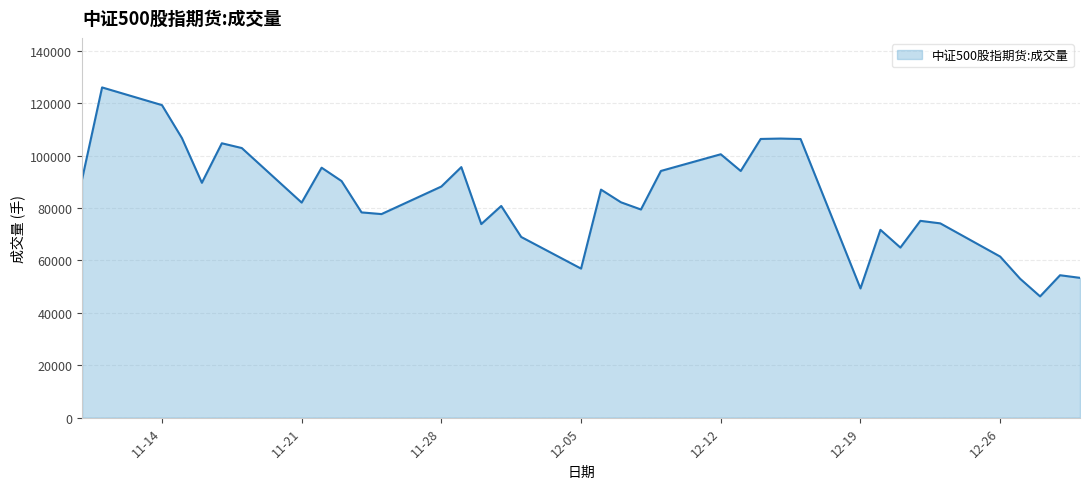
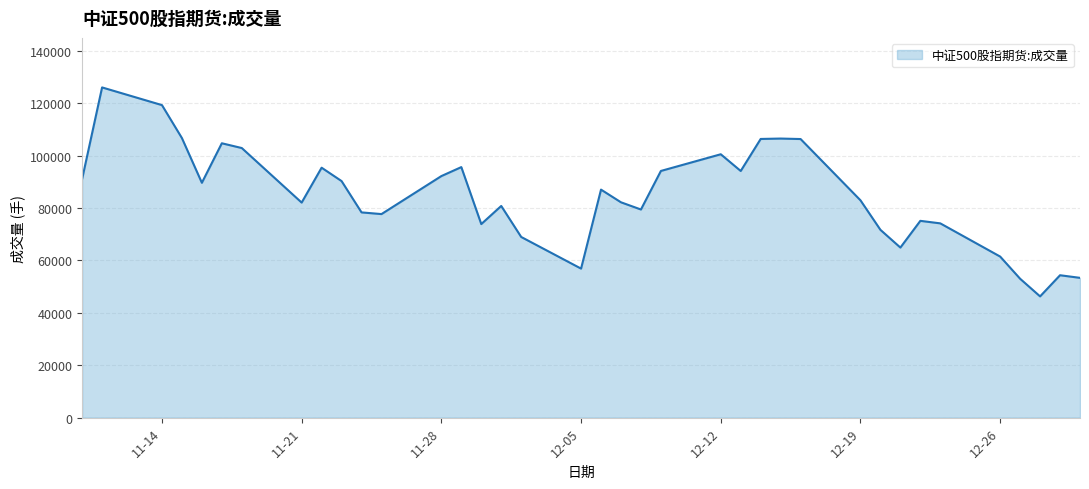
11-28: 88000 -> 92000
12-19: 49000 -> 83000
